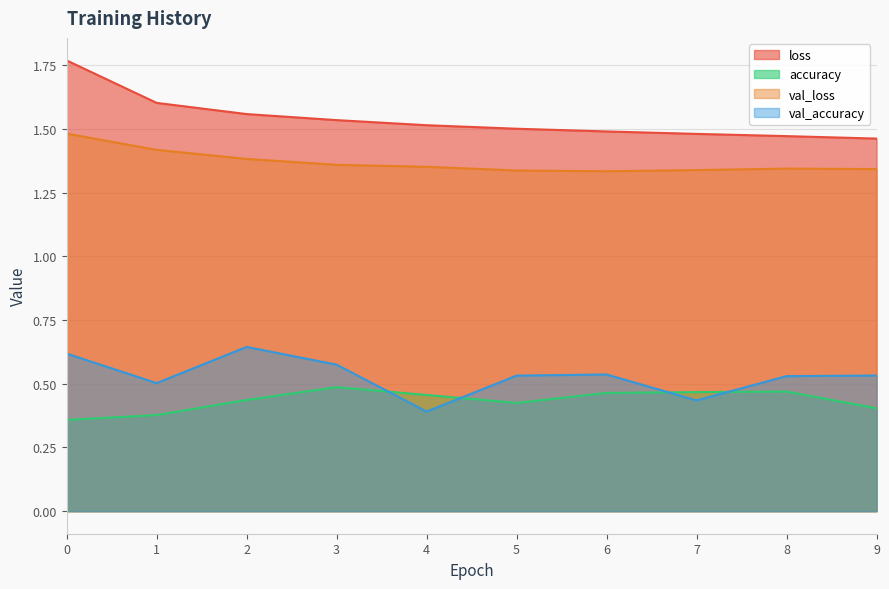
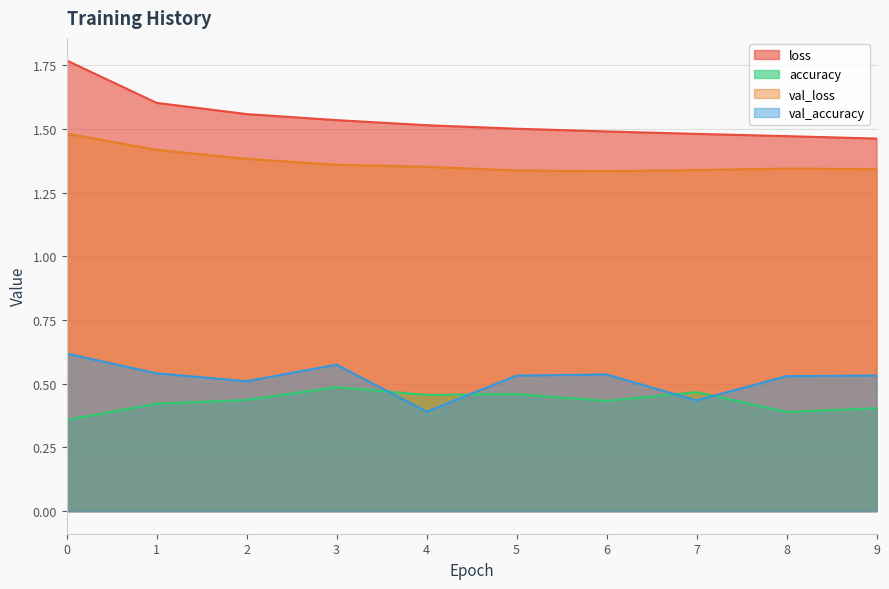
accuracy, 1: 0.38 -> 0.42
val_accuracy, 1: 0.50 -> 0.54
val_accuracy, 2: 0.64 -> 0.51
accuracy, 5: 0.42 -> 0.46
accuracy, 6: 0.46 -> 0.43
accuracy, 8: 0.47 -> 0.39
